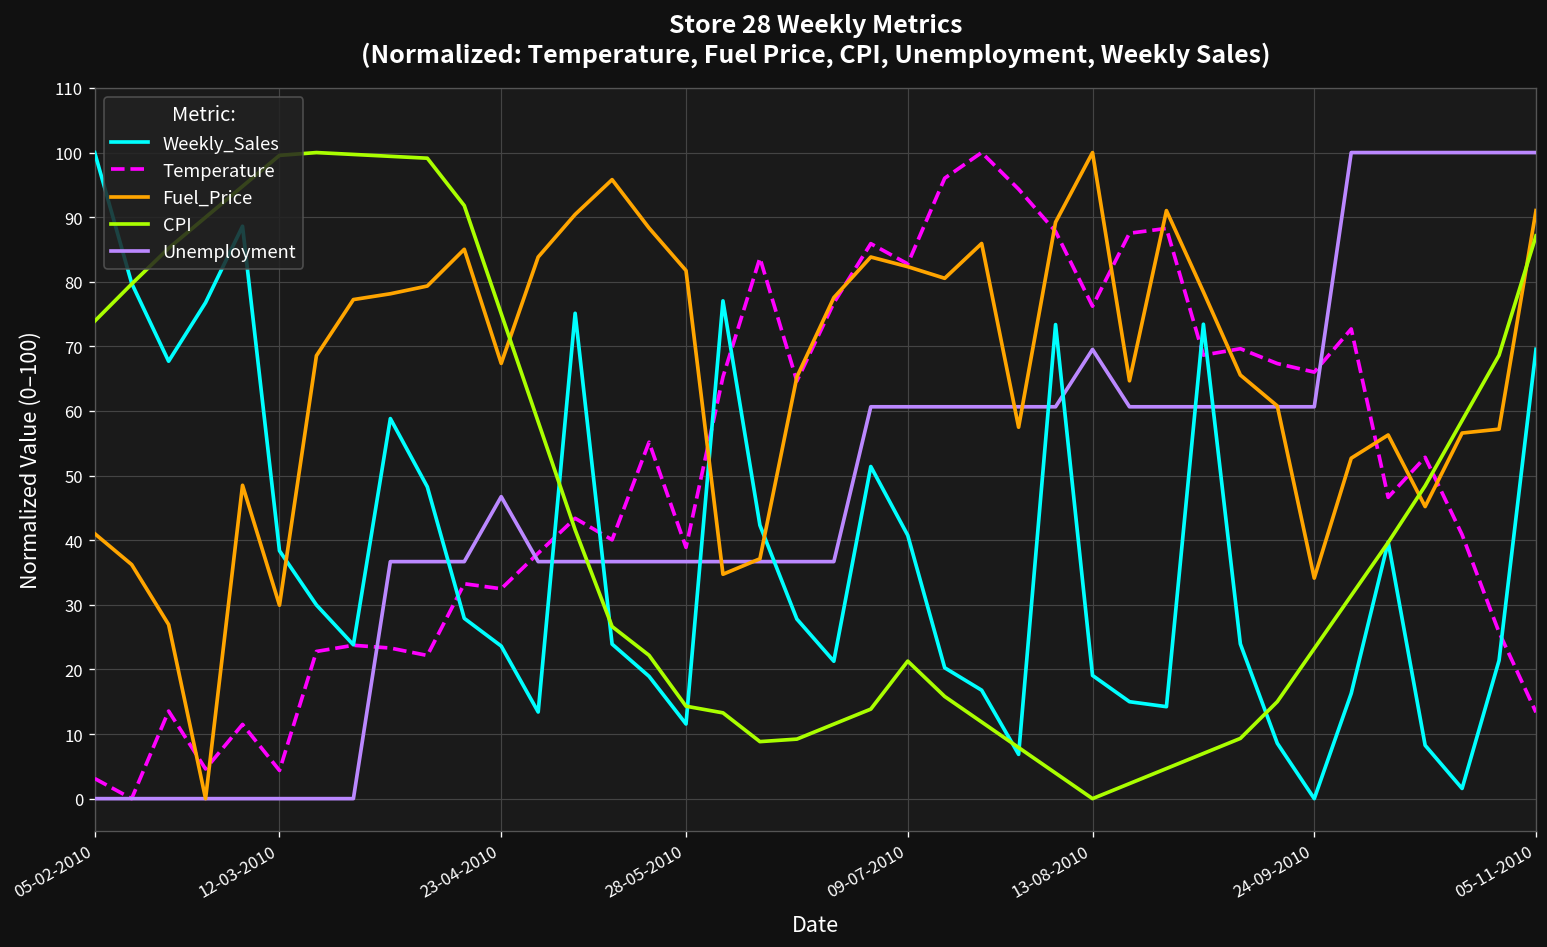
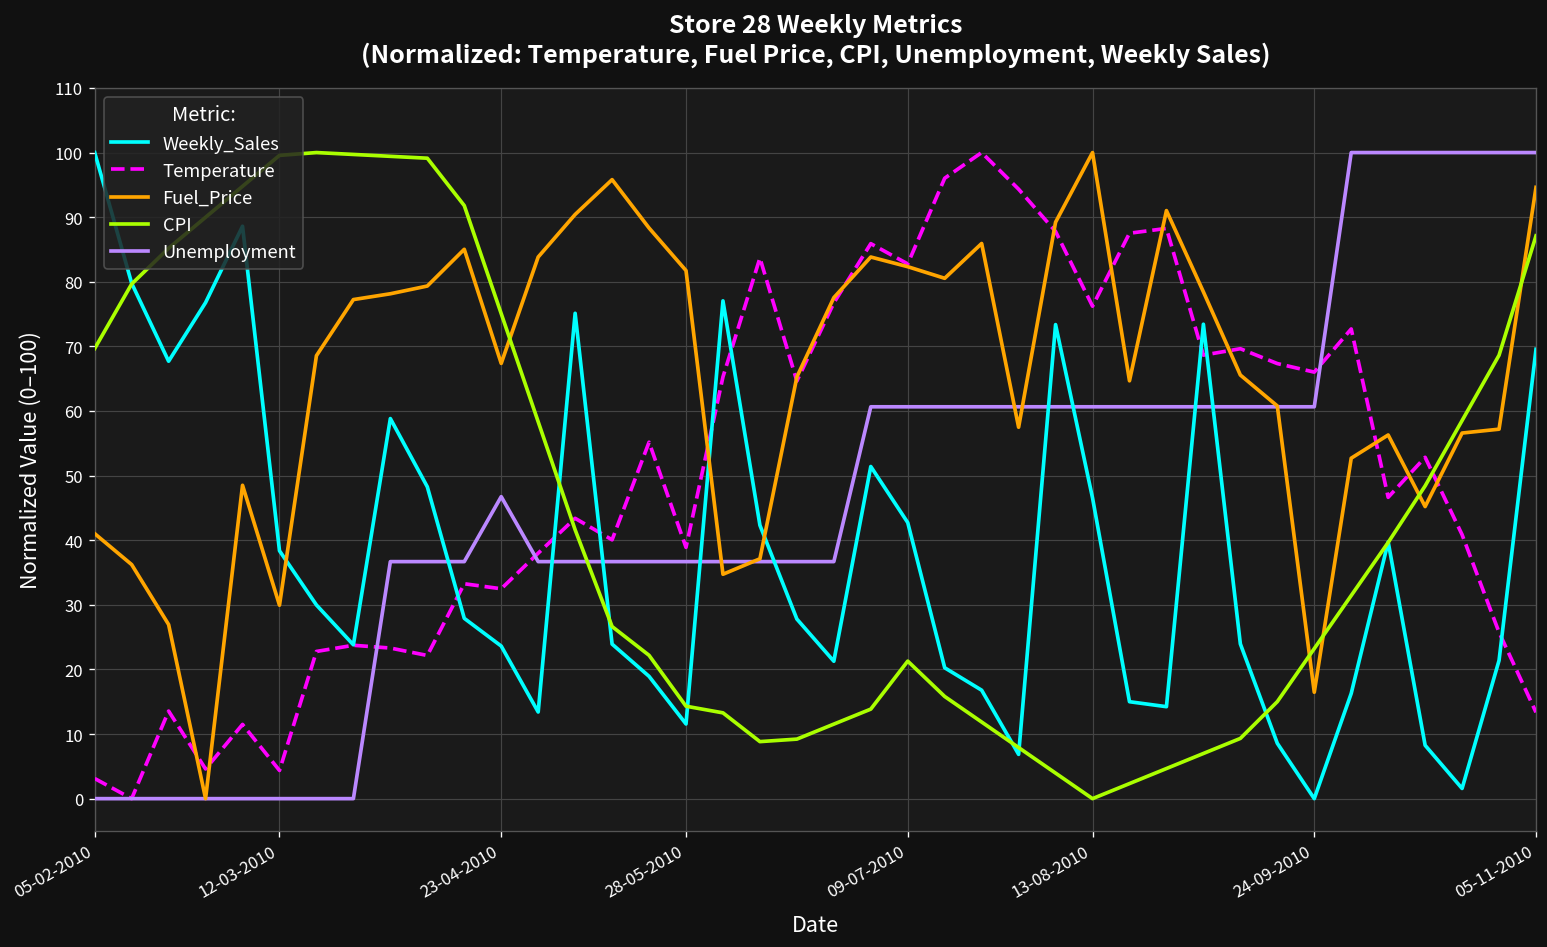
CPI, 05-02-2010: 74 -> 70
Weekly_Sales, 09-07-2010: 41 -> 43
Weekly_Sales, 13-08-2010: 19 -> 47
Unemployment, 13-08-2010: 70 -> 61
Fuel_Price, 24-09-2010: 34 -> 16
Fuel_Price, 05-11-2010: 91 -> 95
